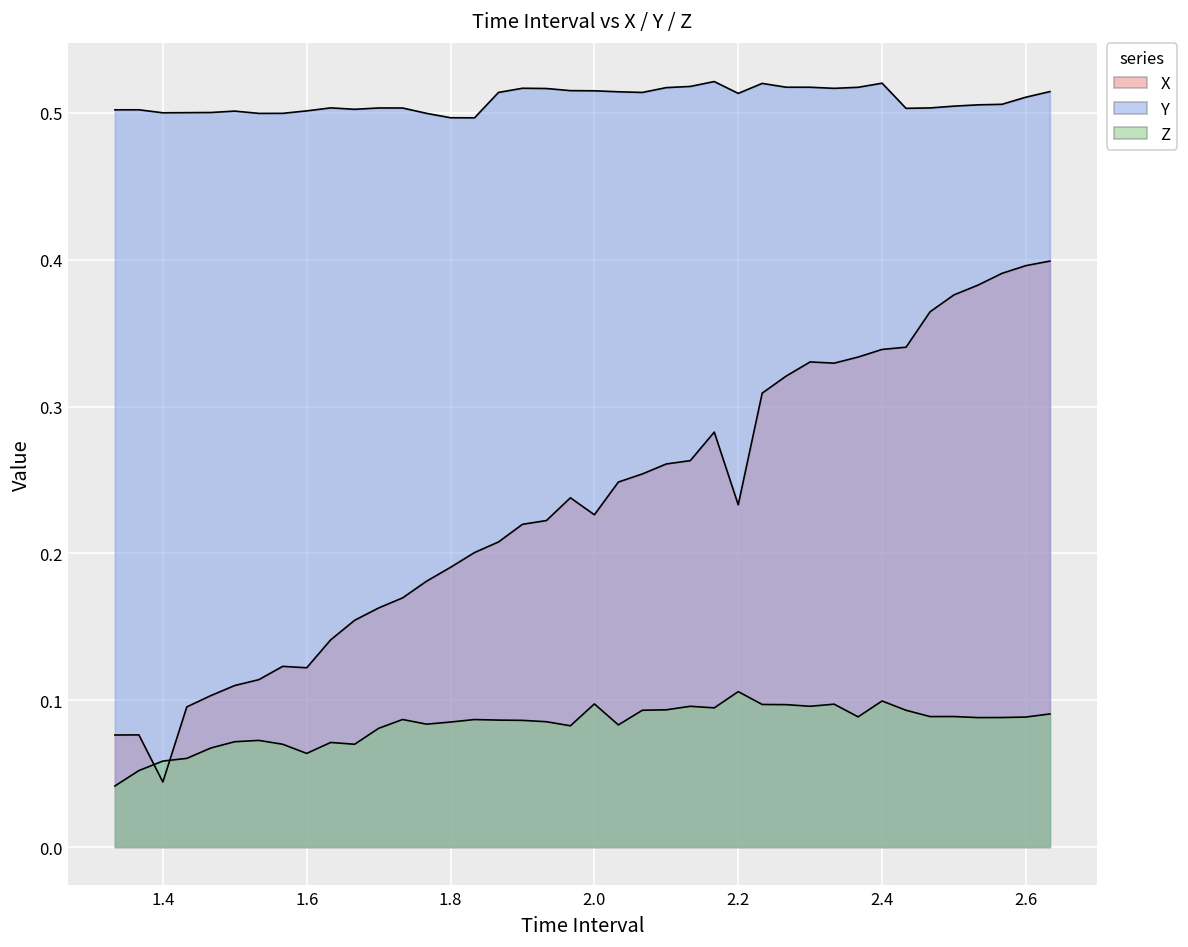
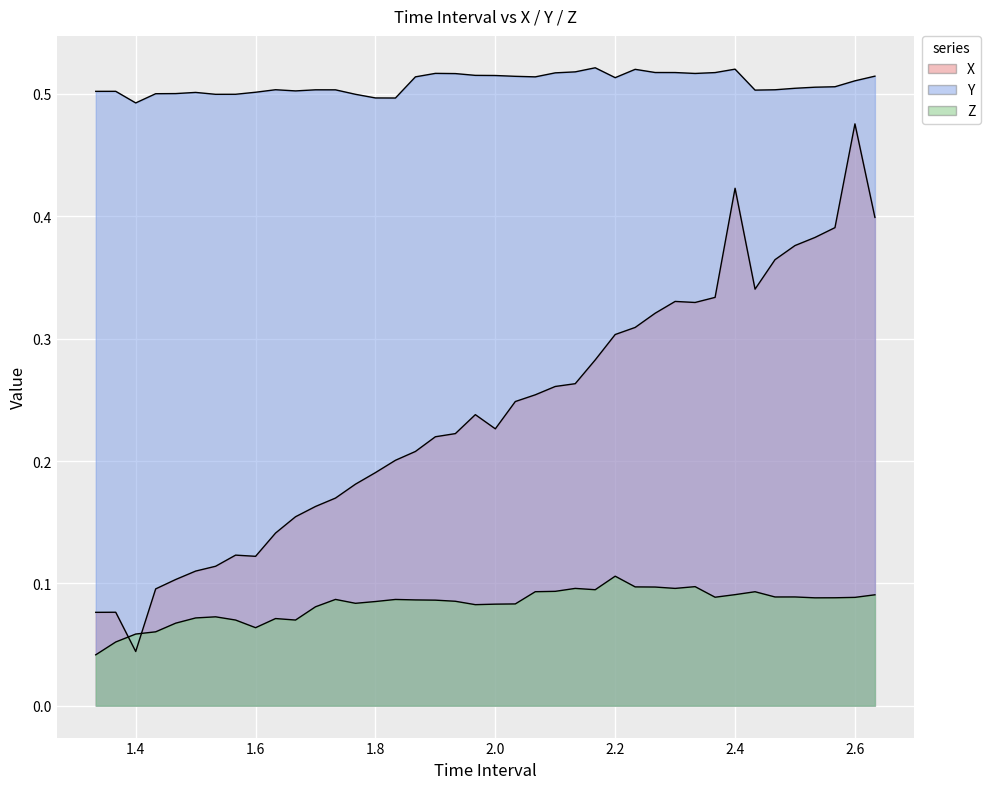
Y, 1.4: 0.500 -> 0.493
Z, 2.0: 0.097 -> 0.083
X, 2.2: 0.233 -> 0.303
X, 2.4: 0.339 -> 0.423
Z, 2.4: 0.099 -> 0.091
X, 2.6: 0.396 -> 0.476
